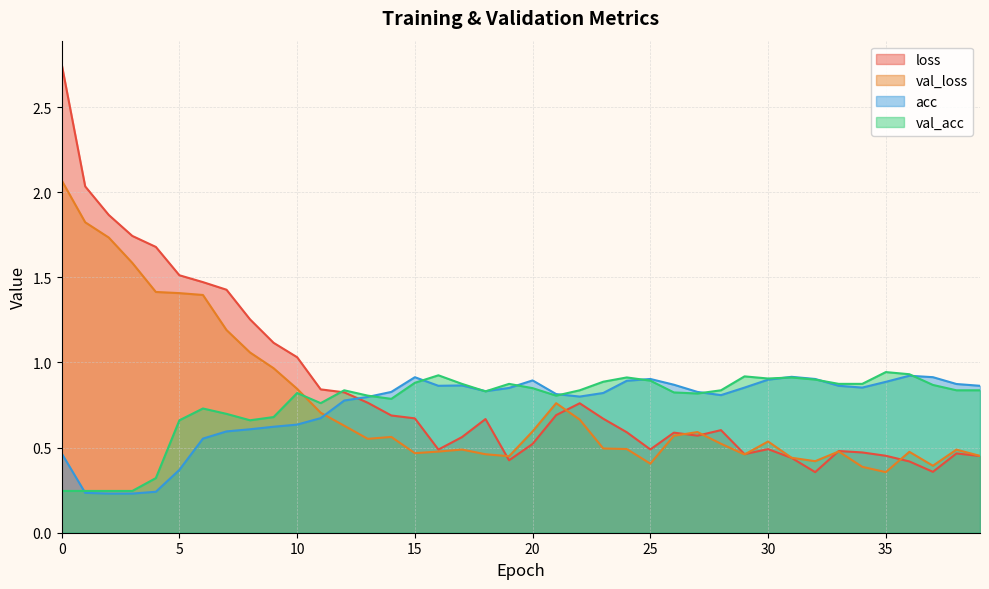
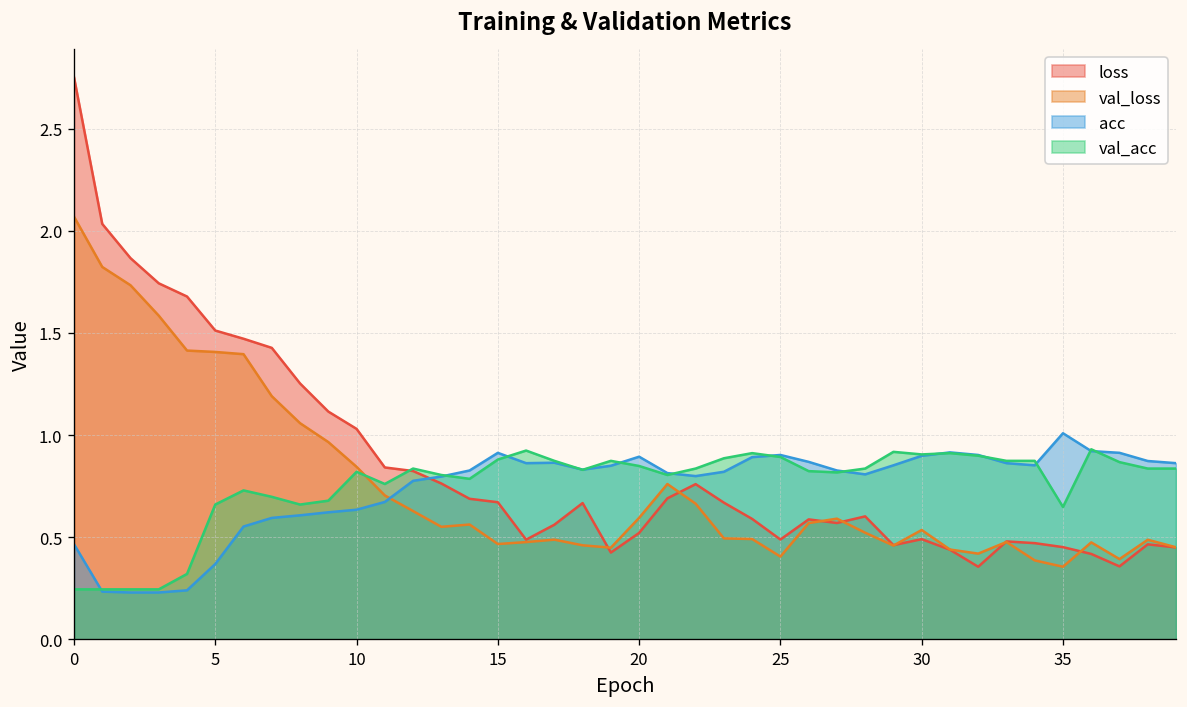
acc, 35: 0.89 -> 1.01
val_acc, 35: 0.94 -> 0.65
